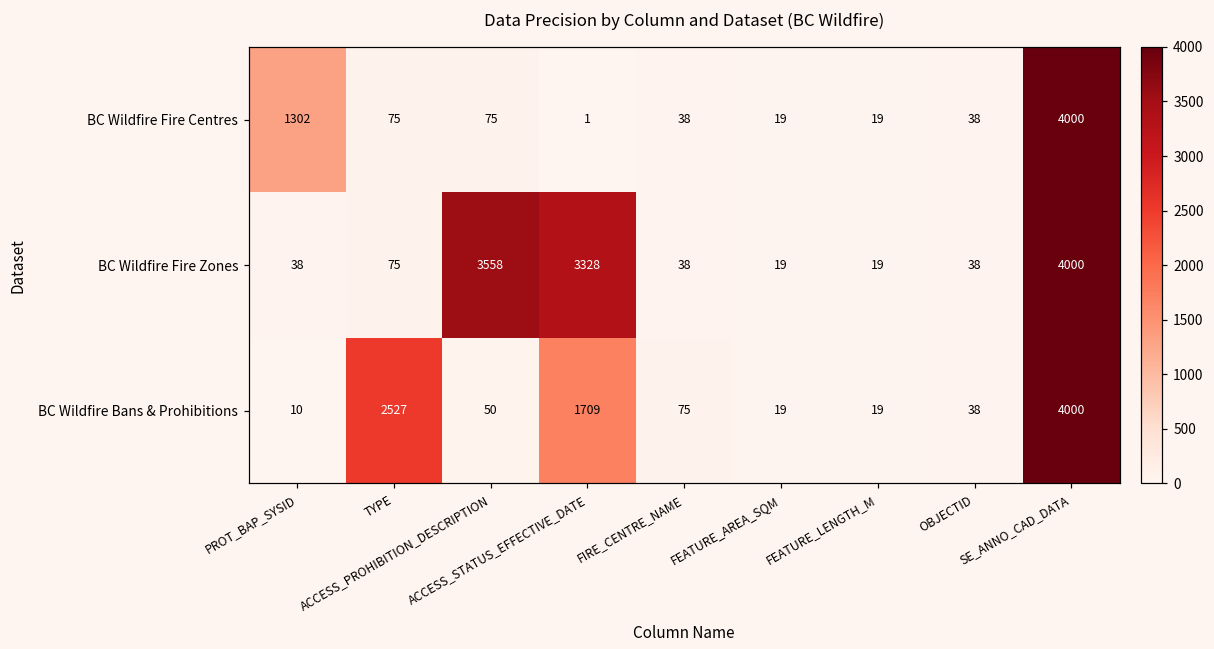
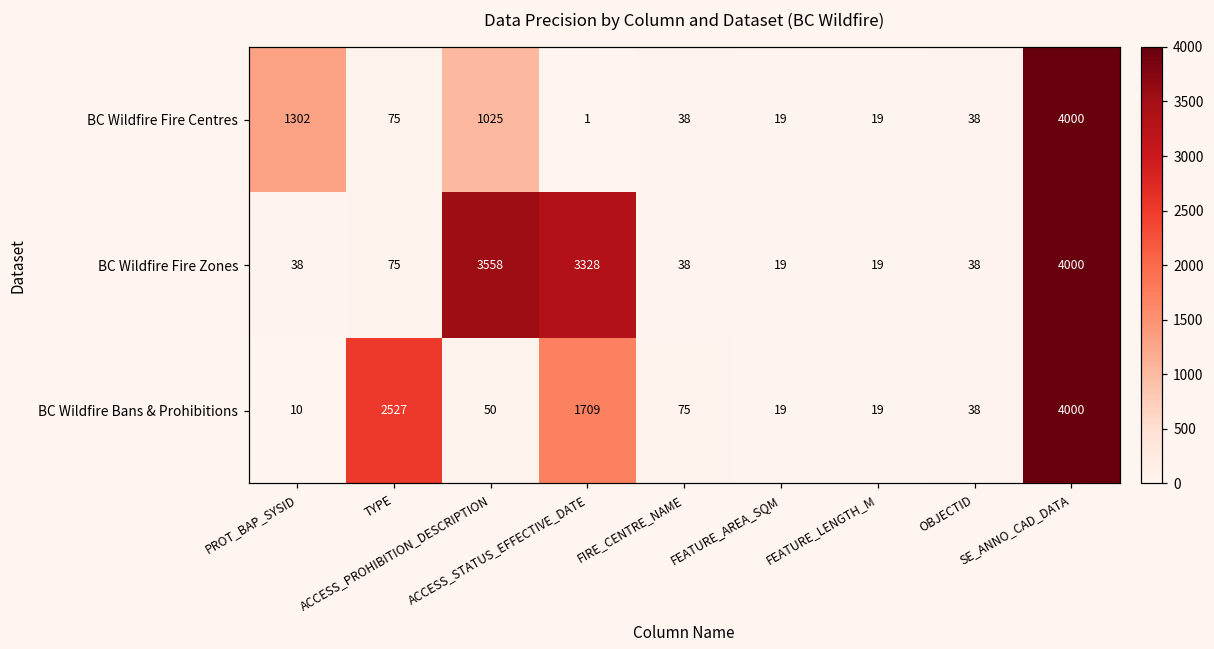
BC Wildfire Fire Centres, ACCESS_PROHIBITION_DESCRIPTION: 75 -> 1025
